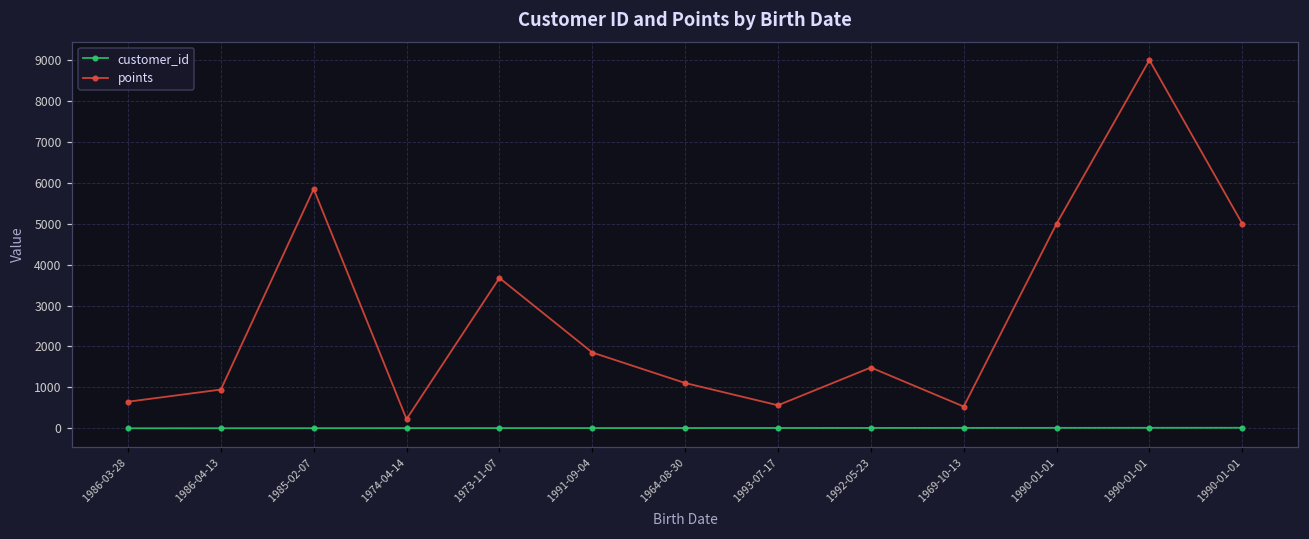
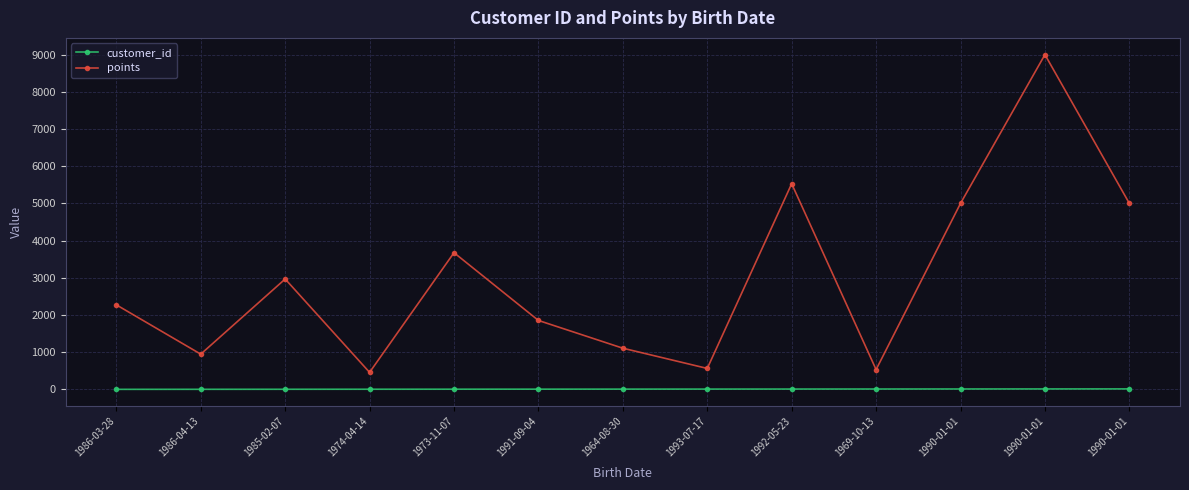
points, 1986-03-28: 700 -> 2300
points, 1985-02-07: 5800 -> 3000
points, 1974-04-14: 200 -> 500
points, 1992-05-23: 1500 -> 5500
